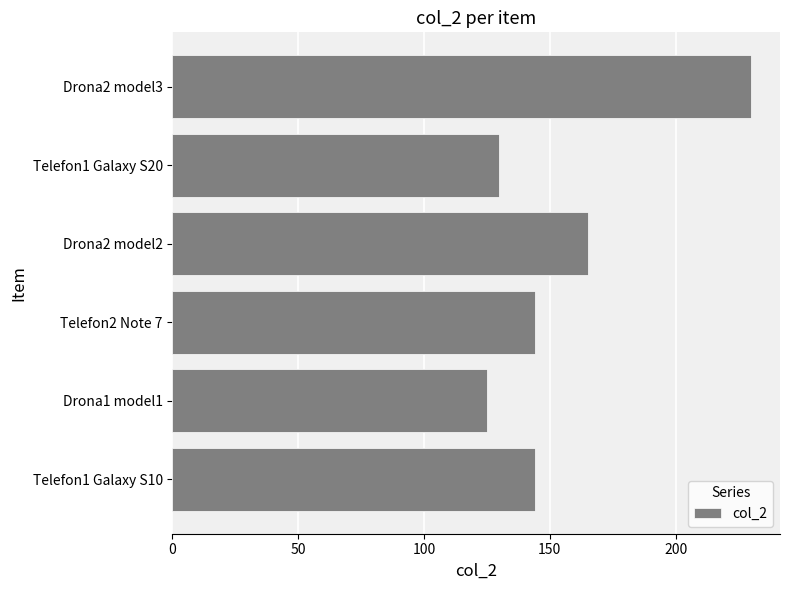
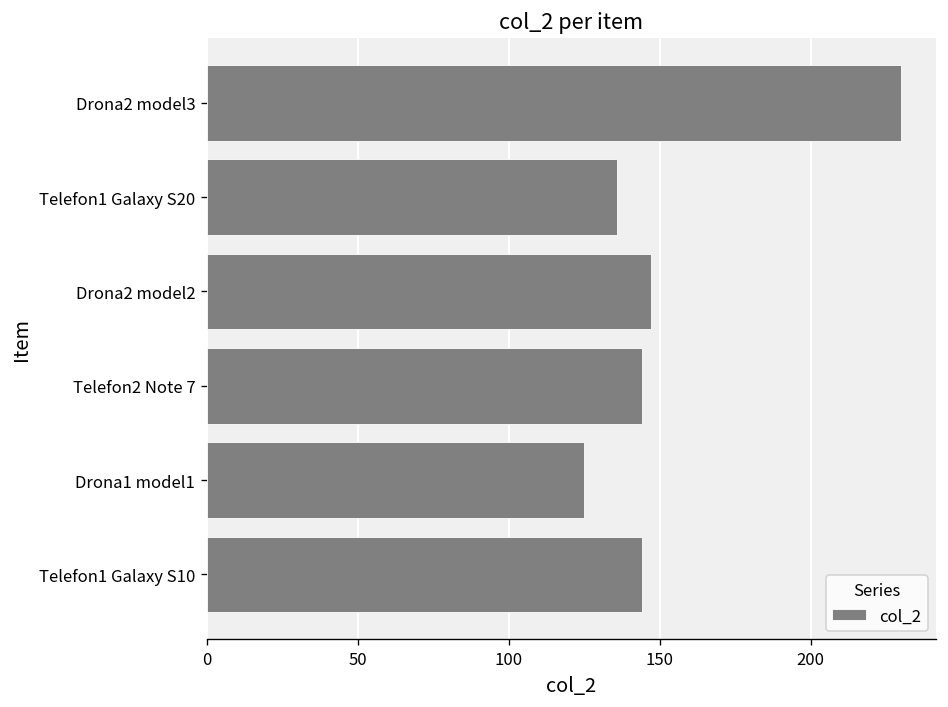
Telefon1 Galaxy S20: 130 -> 136
Drona2 model2: 165 -> 147
